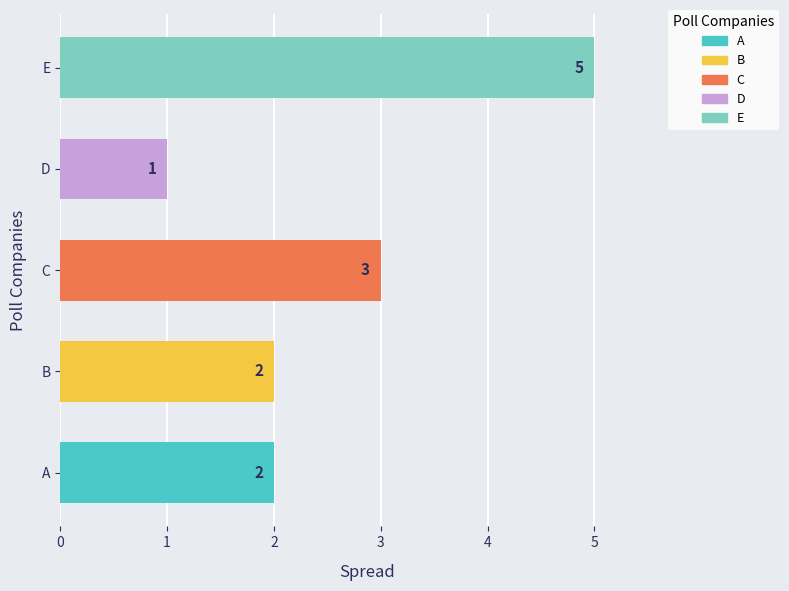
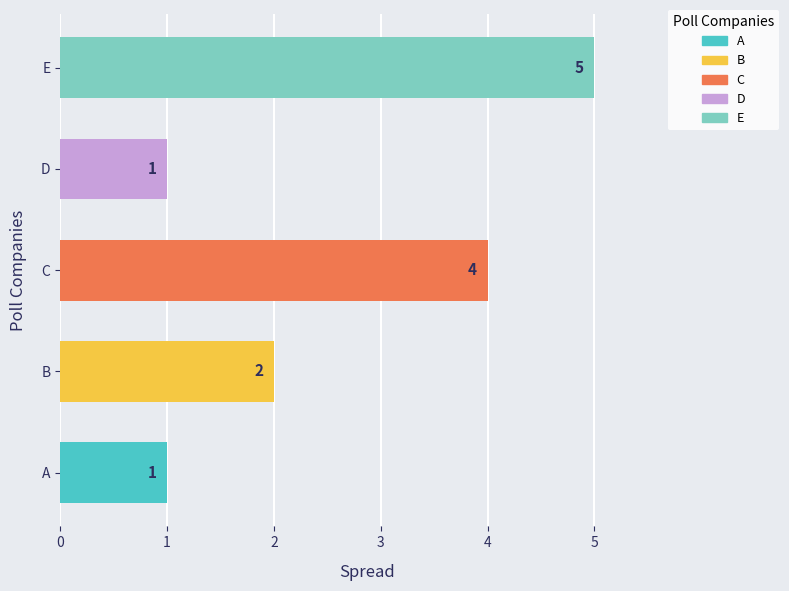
C: 3 -> 4
A: 2 -> 1
